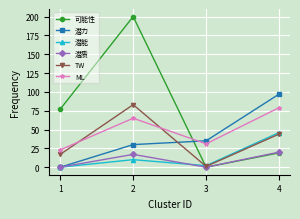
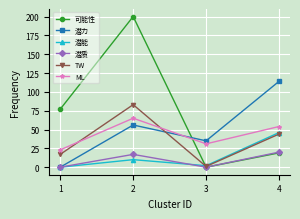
潜力, 2: 30 -> 60
潜力, 4: 100 -> 110
ML, 4: 80 -> 50
